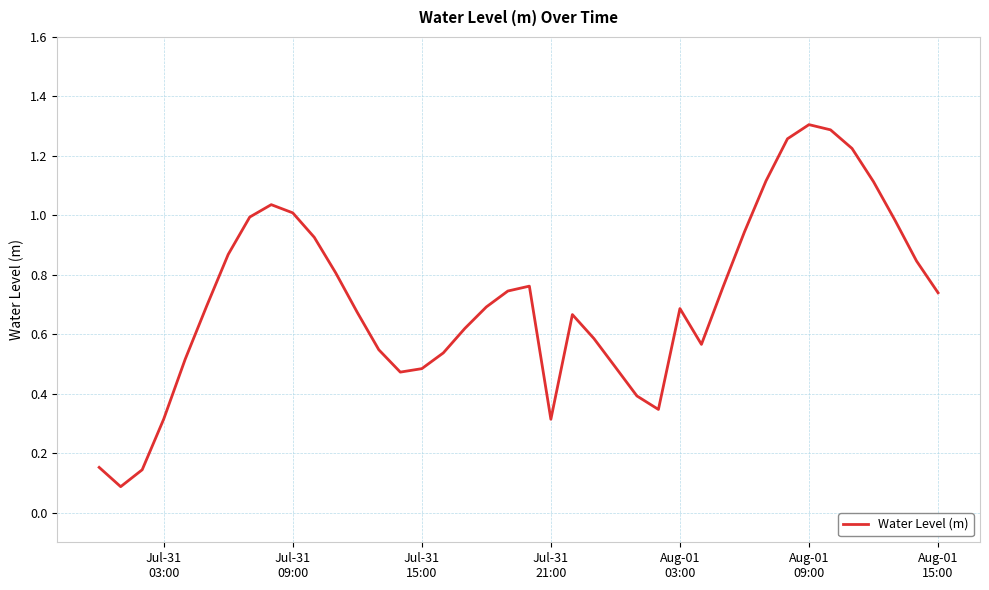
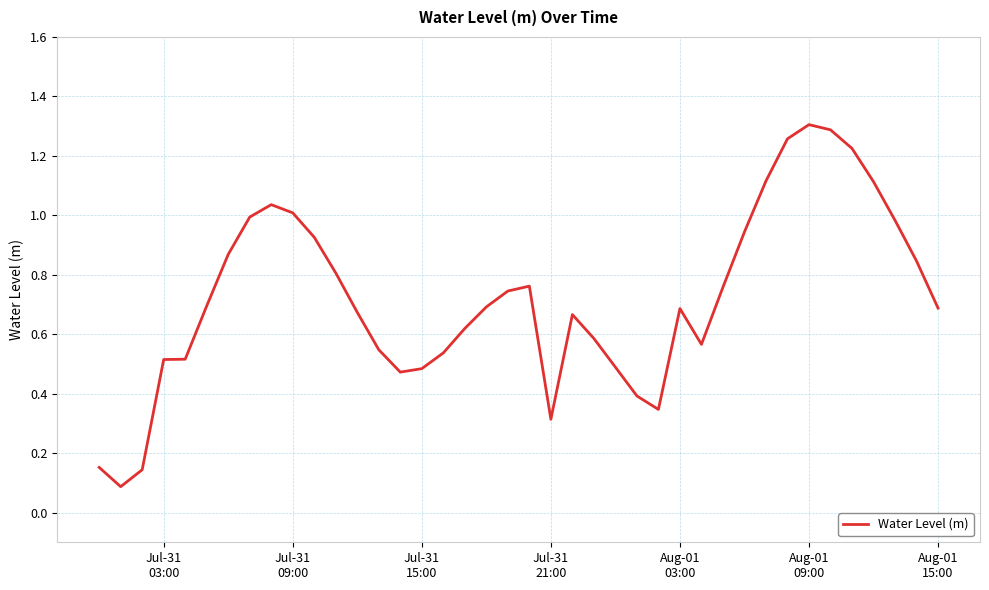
Jul-31 03:00: 0.31 -> 0.51
Aug-01 15:00: 0.74 -> 0.69
